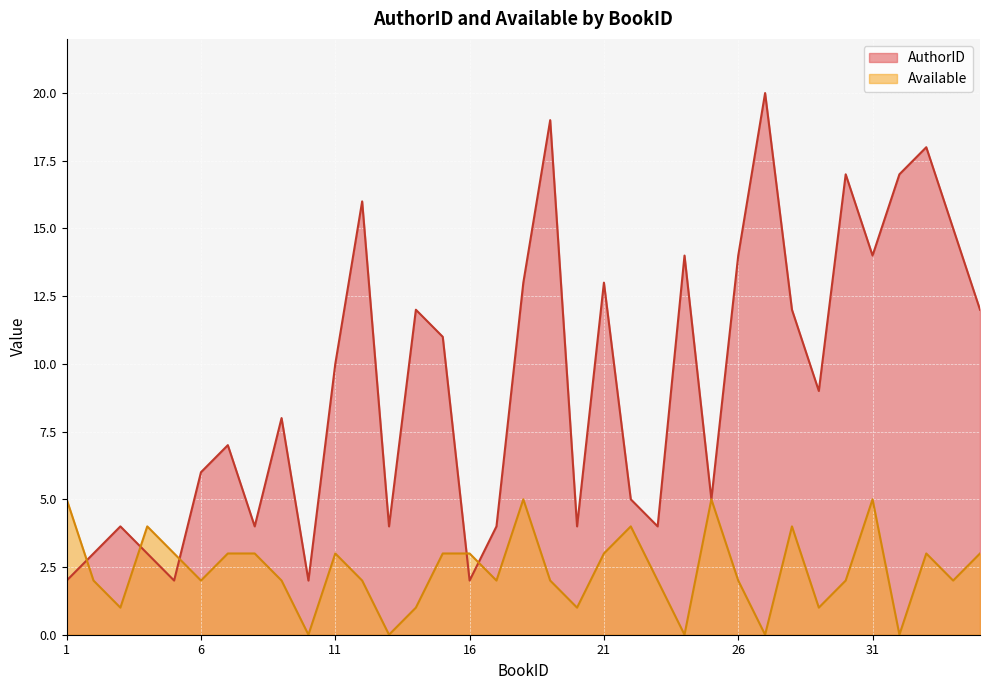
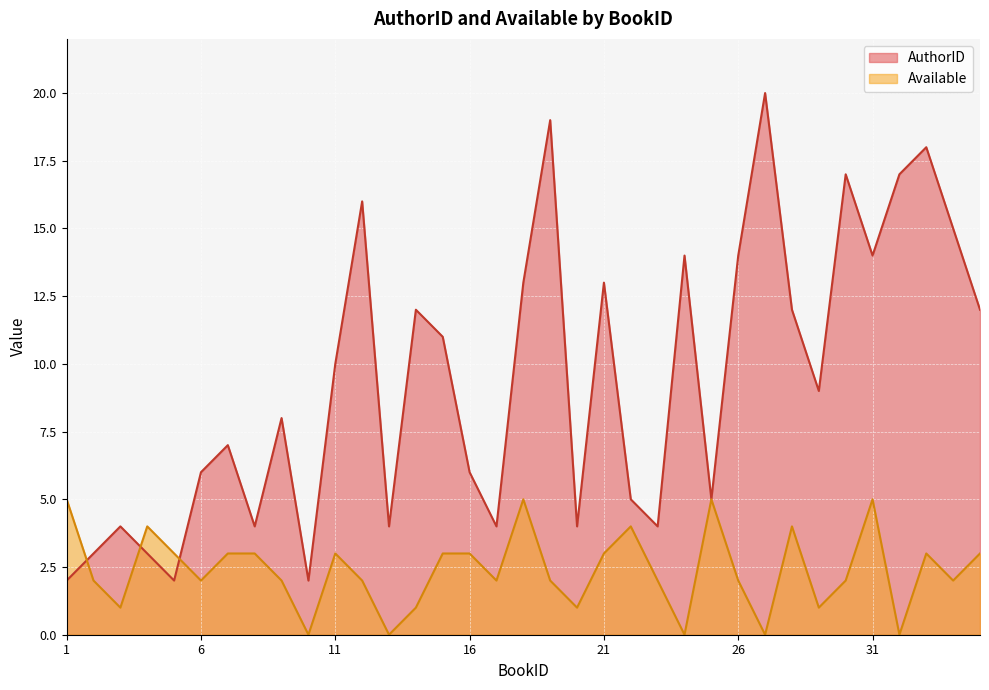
AuthorID, 16: 2 -> 6
